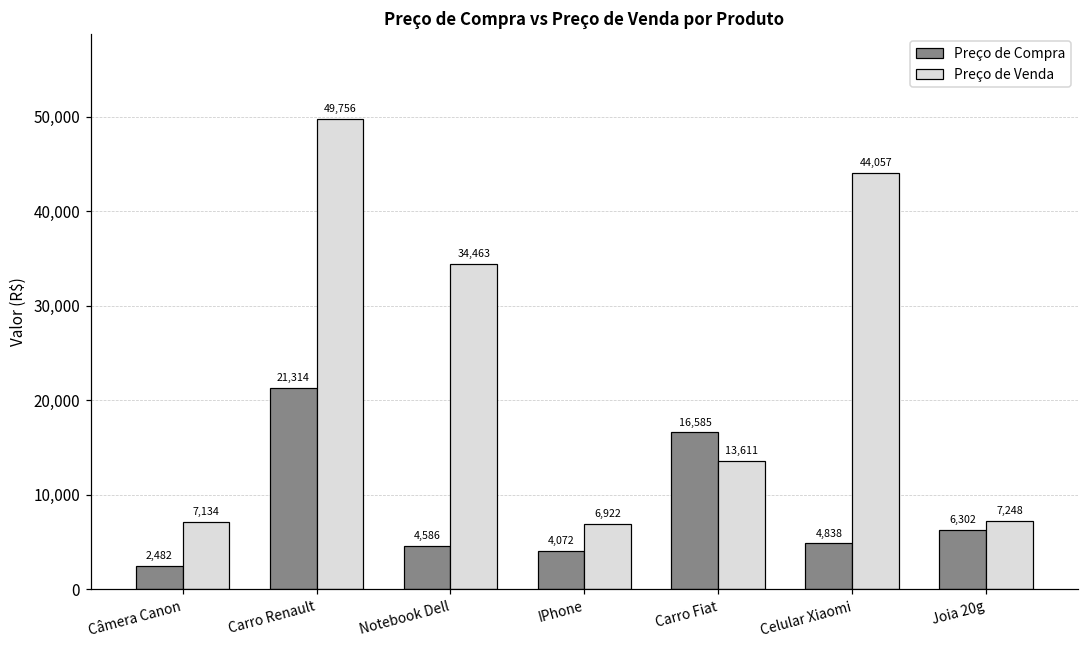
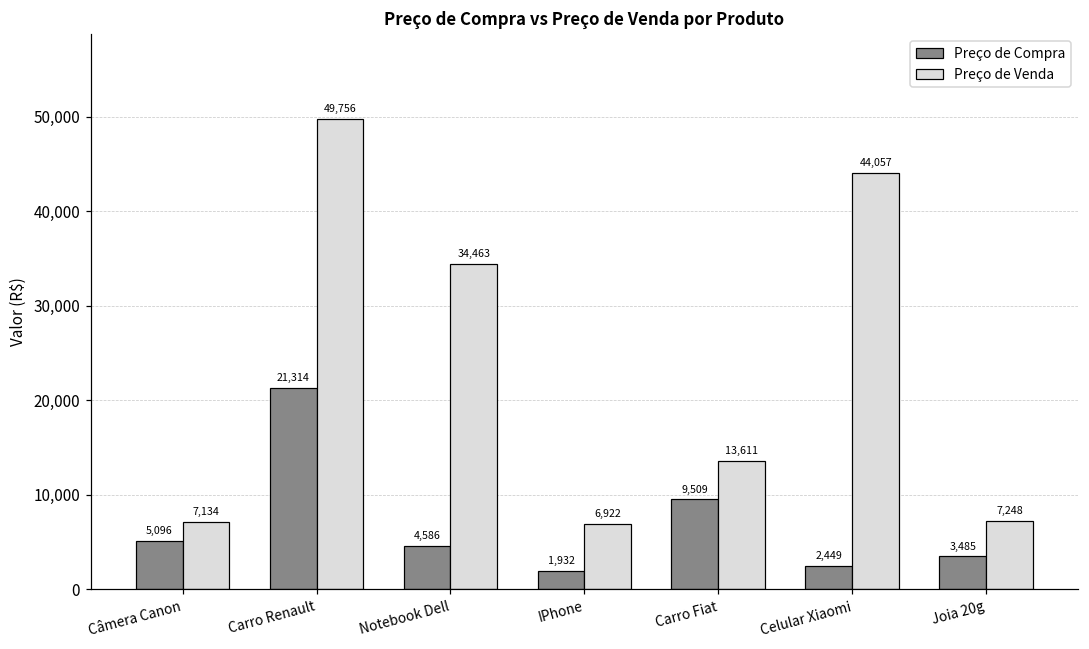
Preço de Compra, Câmera Canon: 2,482 -> 5,096
Preço de Compra, IPhone: 4,072 -> 1,932
Preço de Compra, Carro Fiat: 16,585 -> 9,509
Preço de Compra, Celular Xiaomi: 4,838 -> 2,449
Preço de Compra, Joia 20g: 6,302 -> 3,485
